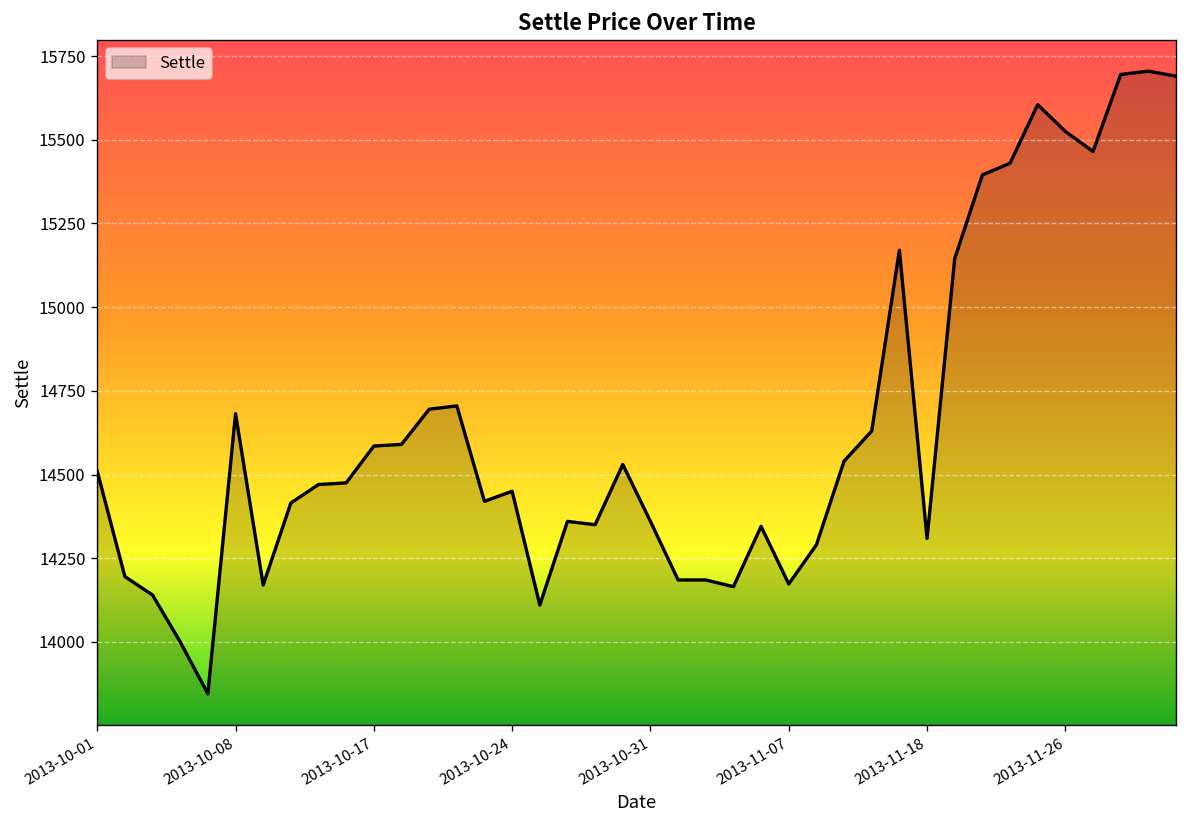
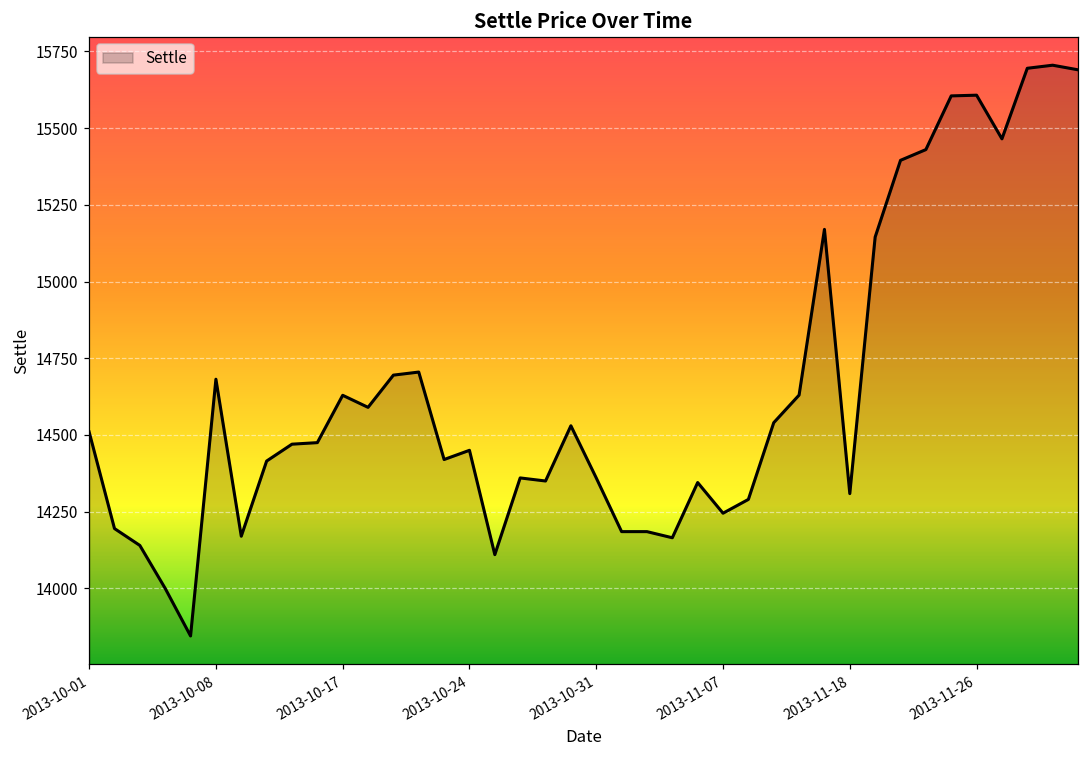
2013-10-17: 14590 -> 14630
2013-11-07: 14170 -> 14250
2013-11-26: 15530 -> 15610
